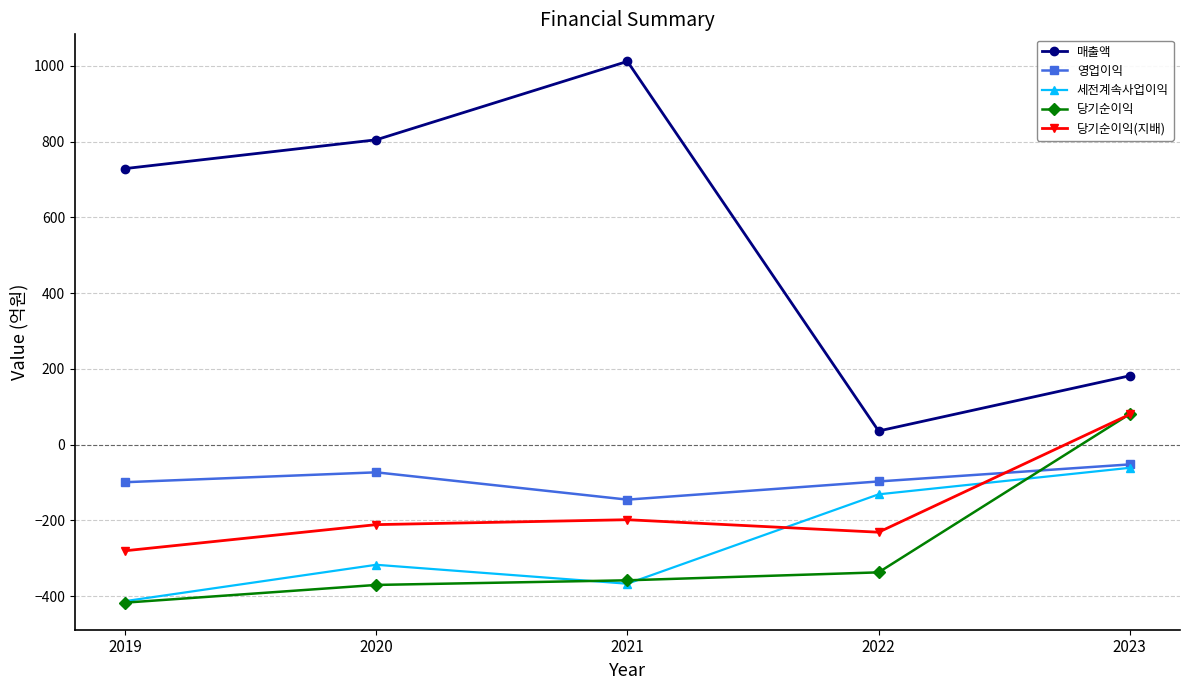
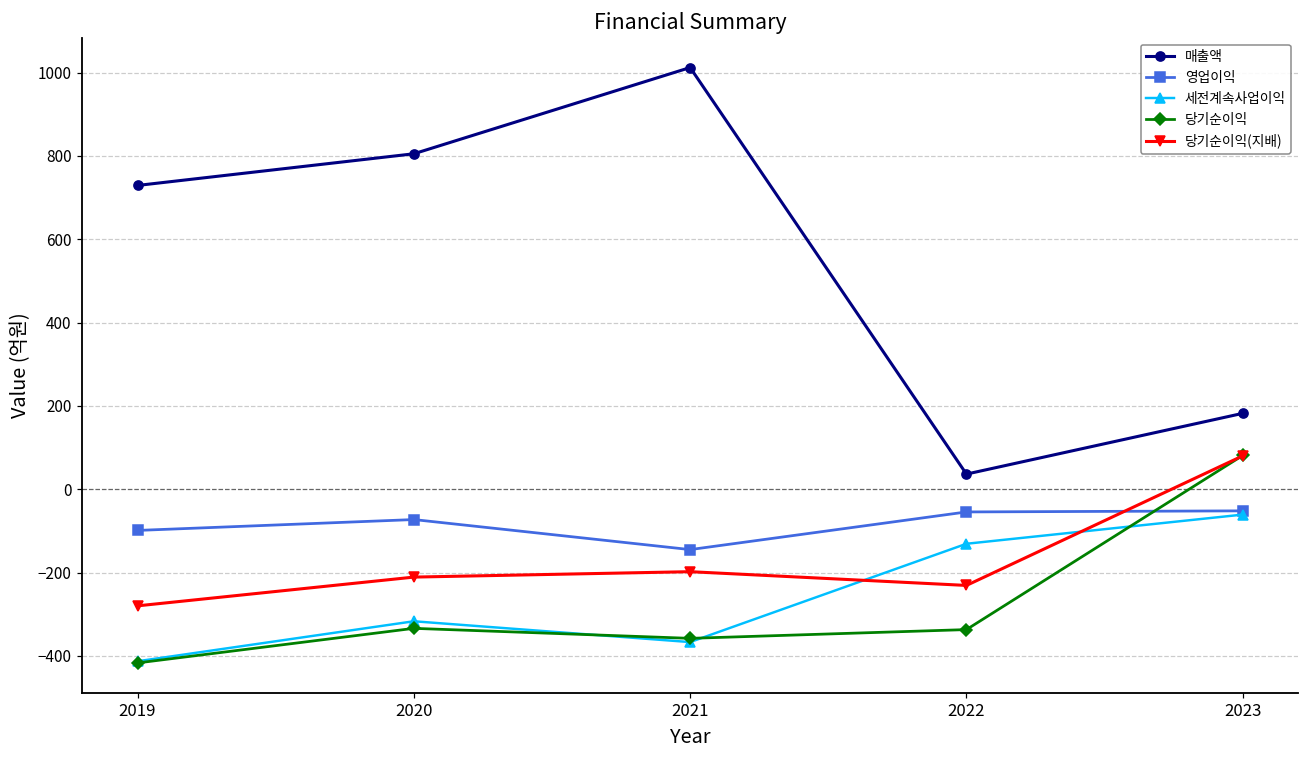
당기순이익, 2020: -370 -> -330
영업이익, 2022: -100 -> -50
